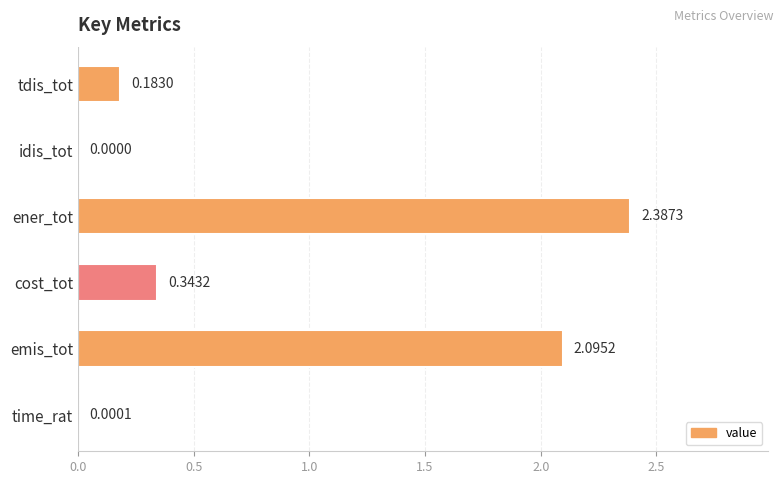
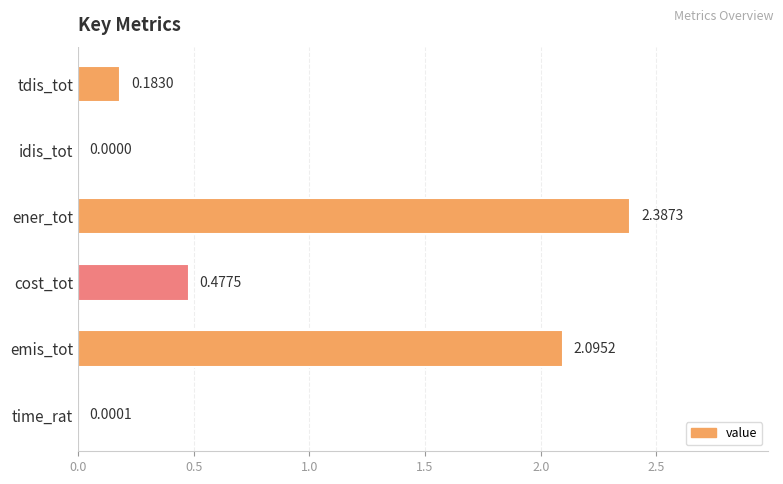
cost_tot: 0.3432 -> 0.4775
